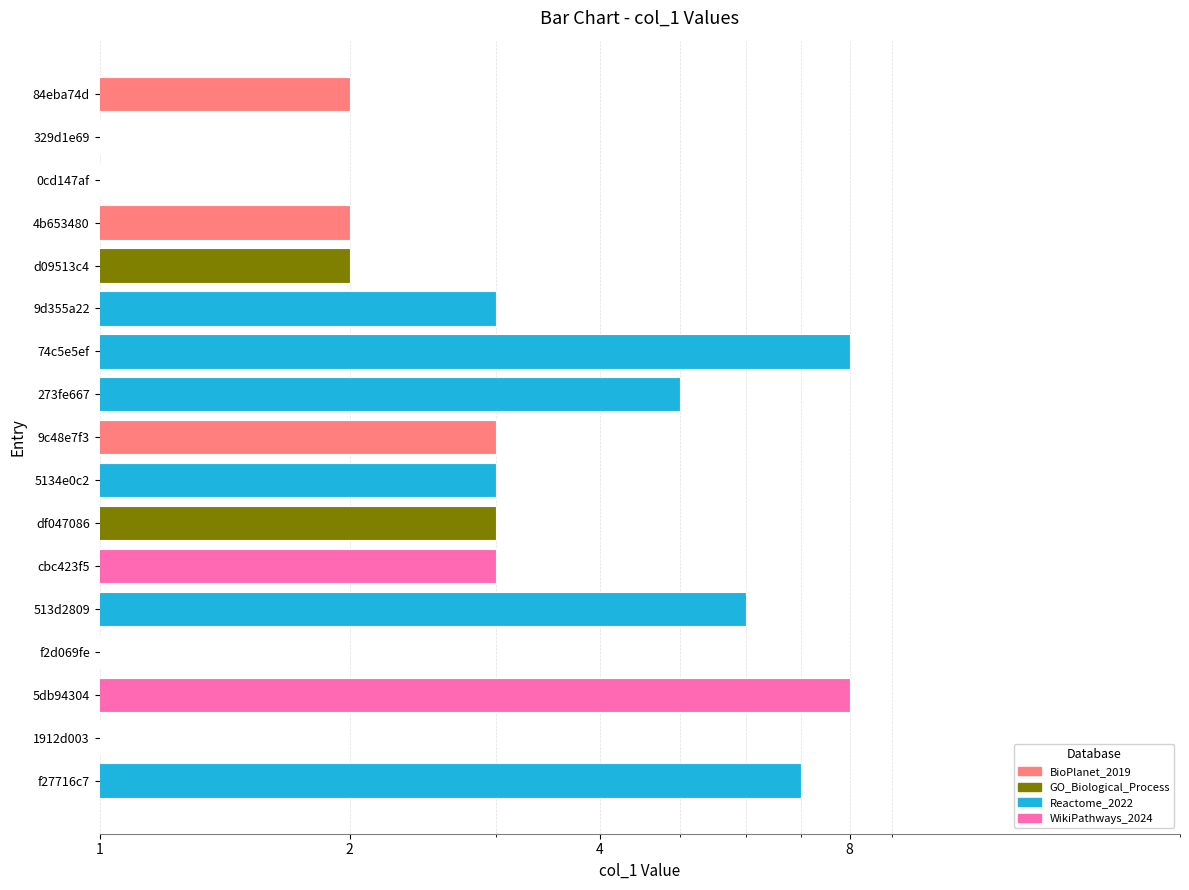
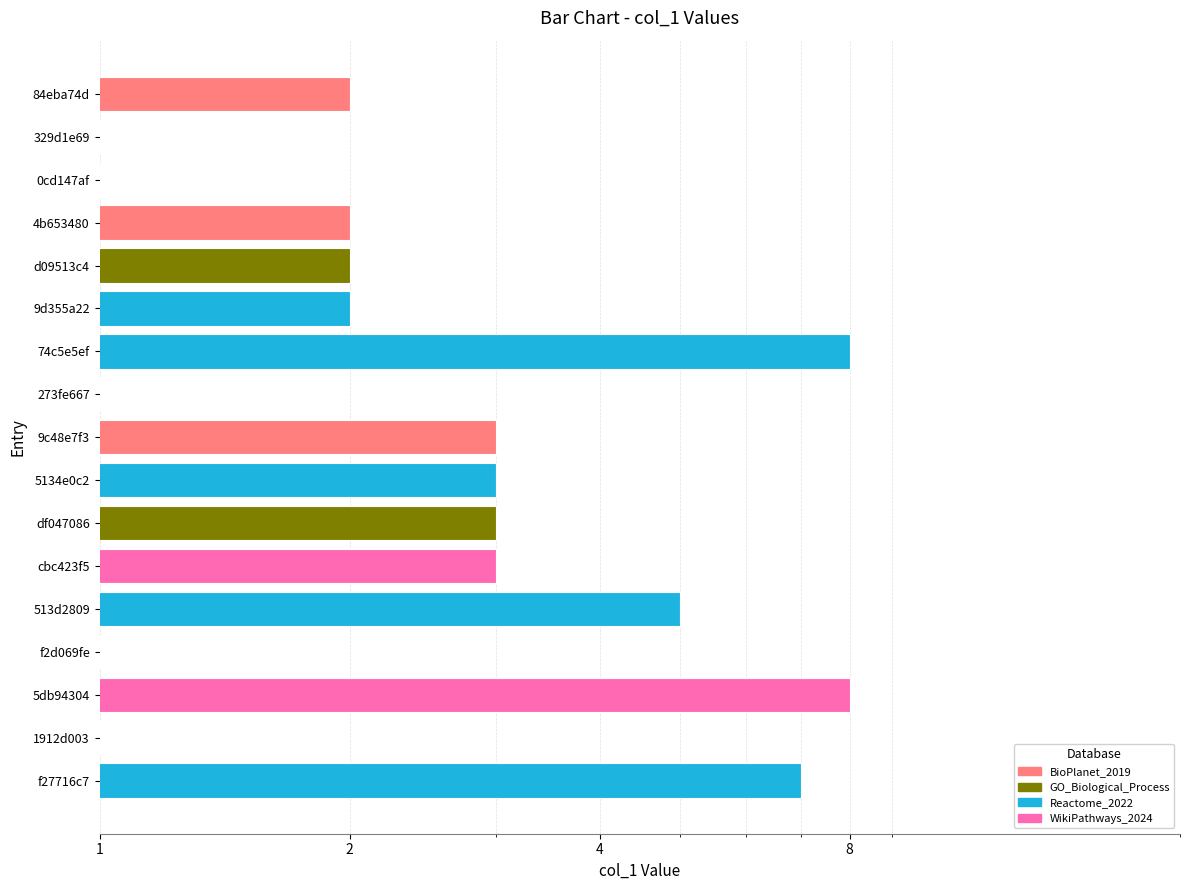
9d355a22: 3 -> 2
273fe667: 5 -> 1
513d2809: 6 -> 5
